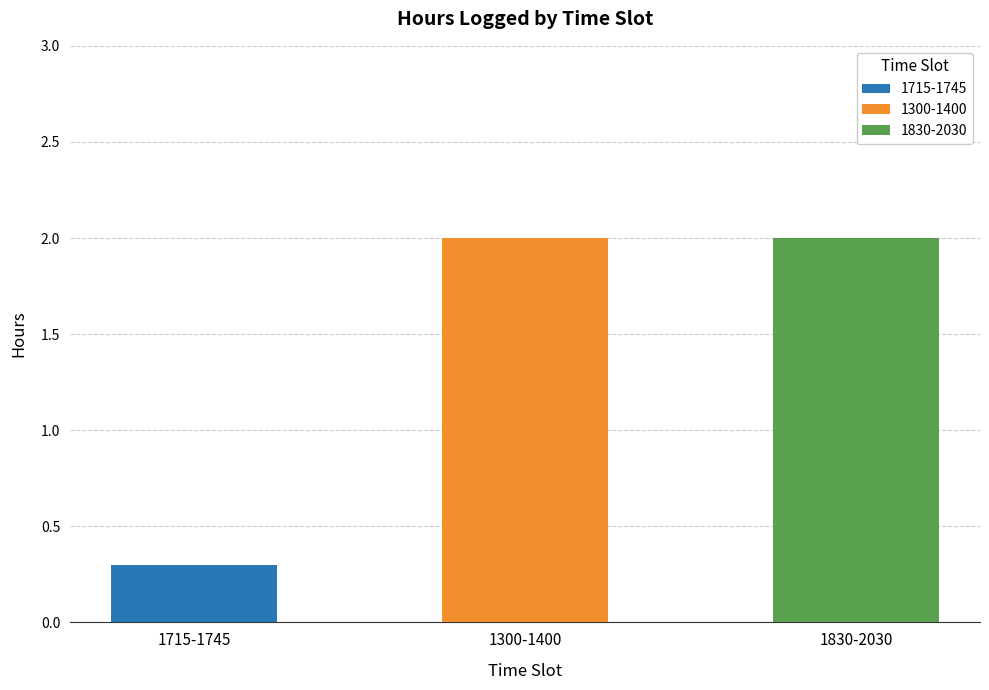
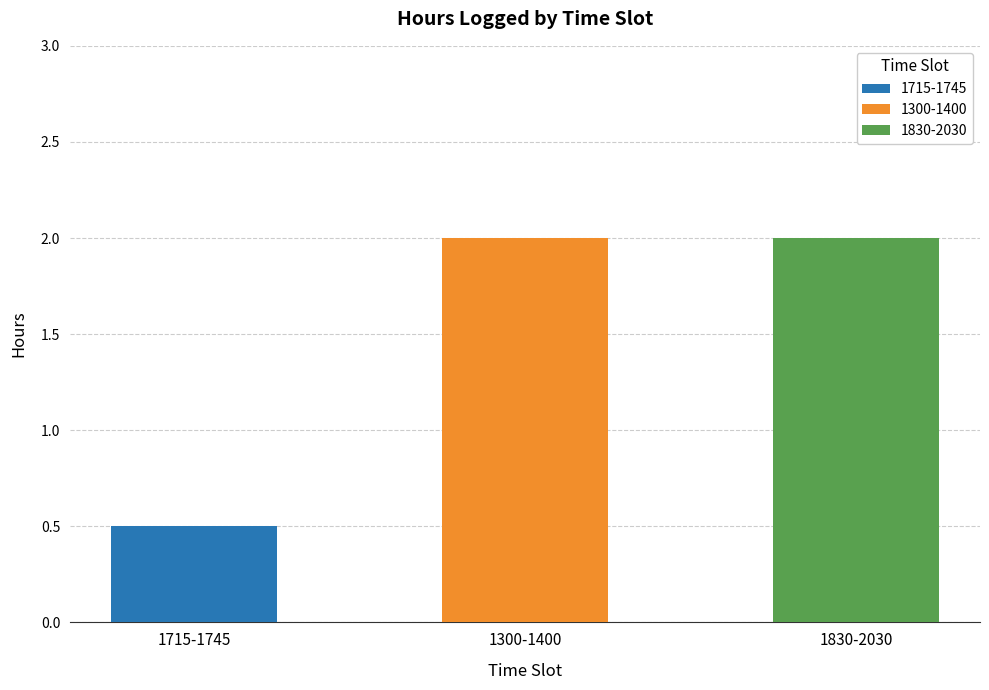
1715-1745: 0.3 -> 0.5
